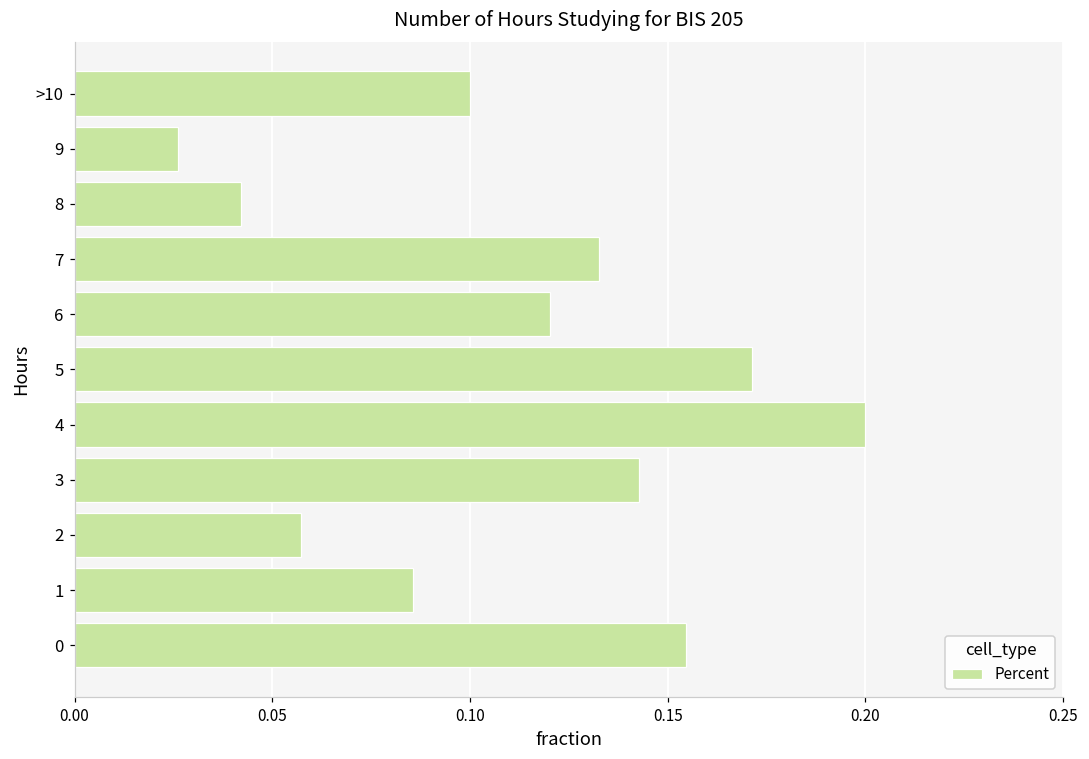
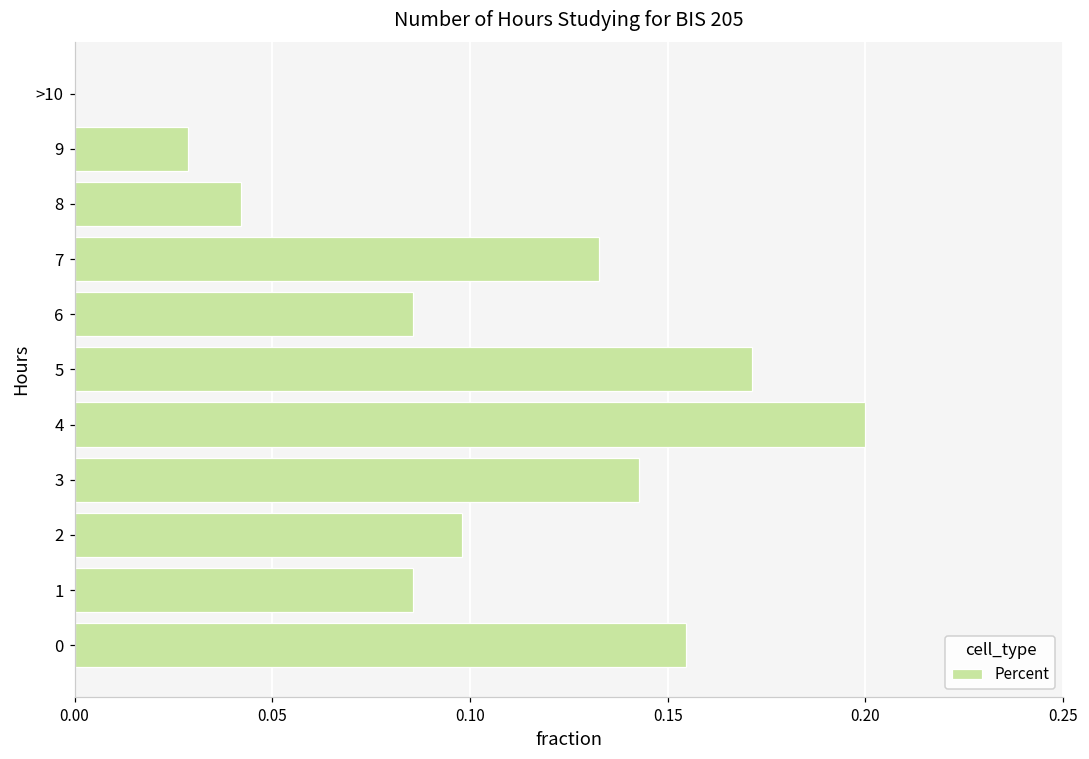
>10: 0.1 -> 0.0
9: 0.026 -> 0.029
6: 0.120 -> 0.086
2: 0.057 -> 0.098
